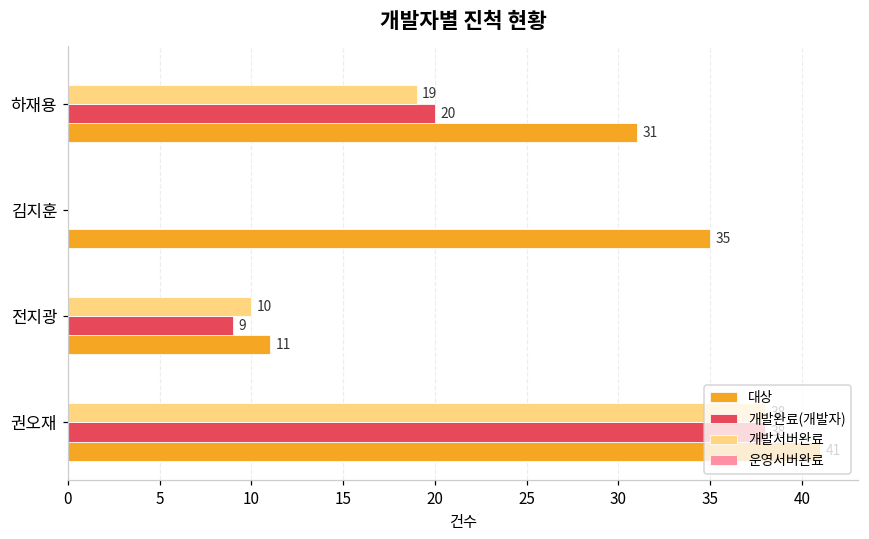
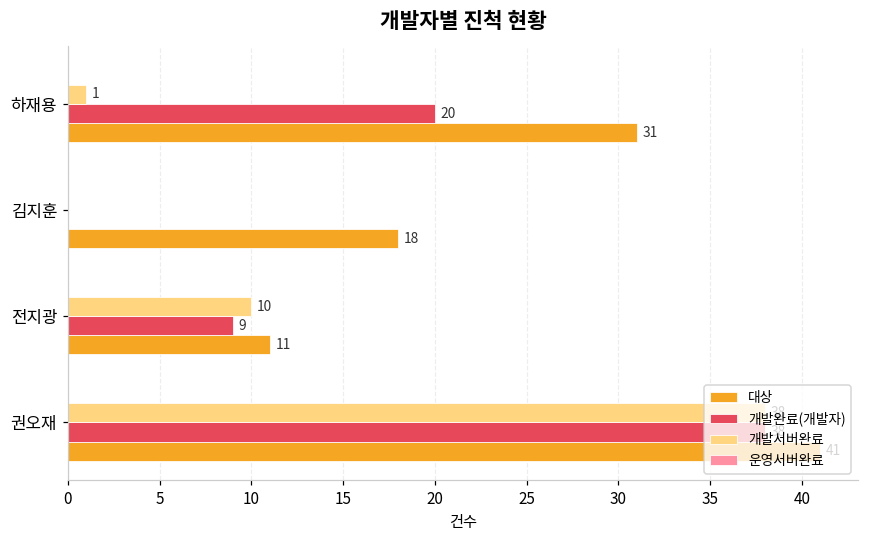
개발서버완료, 하재용: 19 -> 1
대상, 김지훈: 35 -> 18
